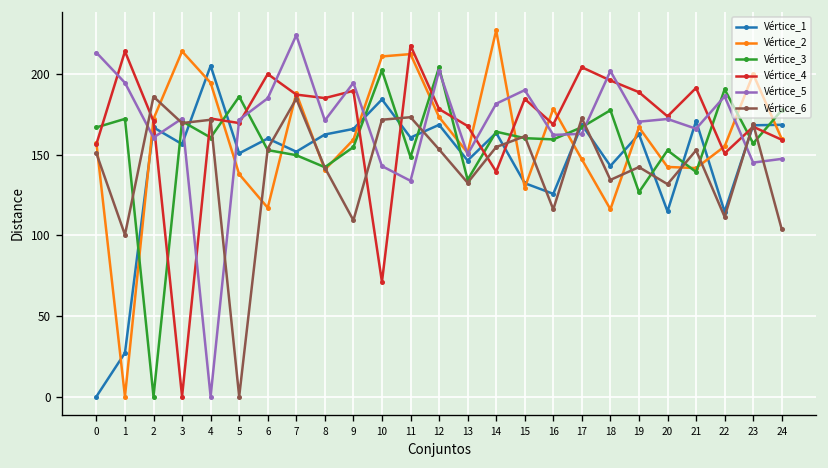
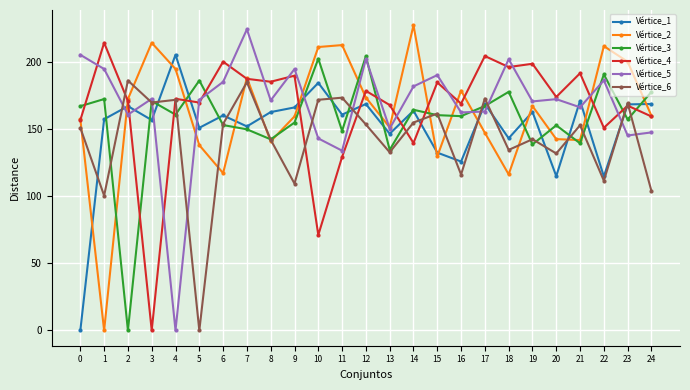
Vértice_5, 0: 213 -> 205
Vértice_1, 1: 27 -> 157
Vértice_4, 11: 218 -> 129
Vértice_3, 19: 127 -> 138
Vértice_4, 19: 189 -> 198
Vértice_2, 22: 155 -> 212
